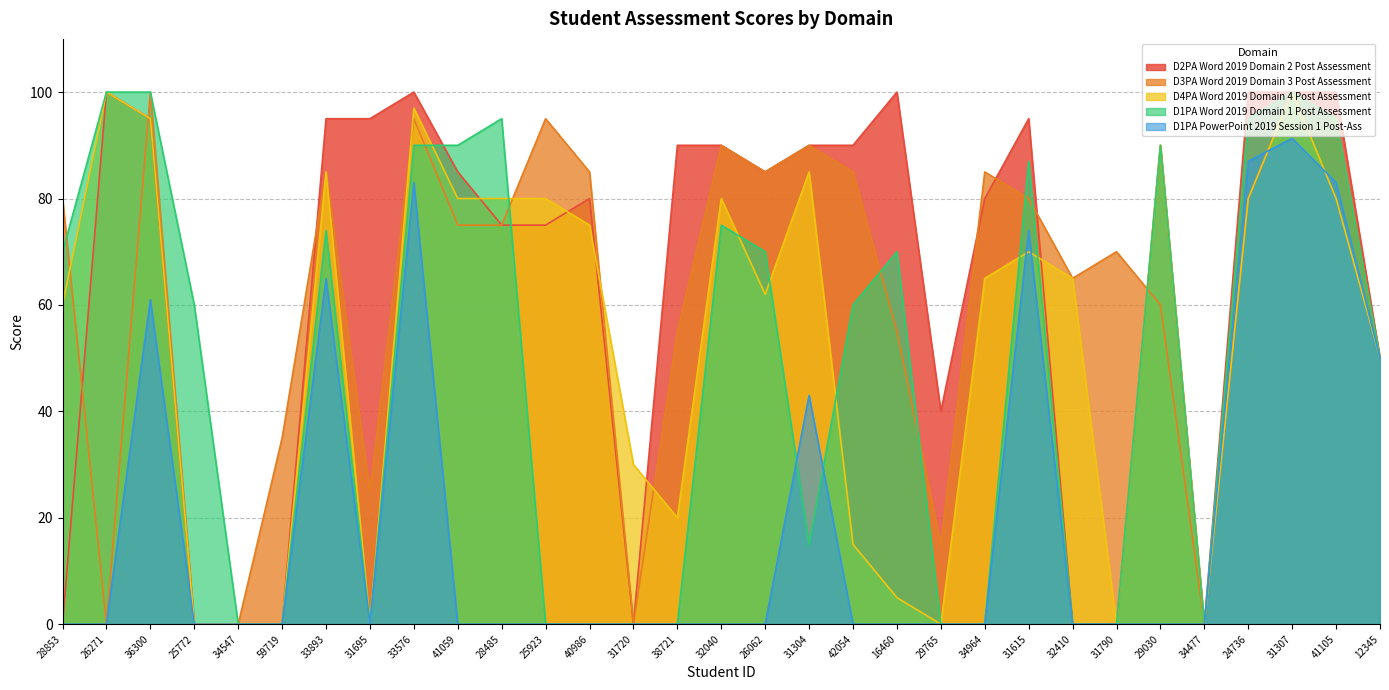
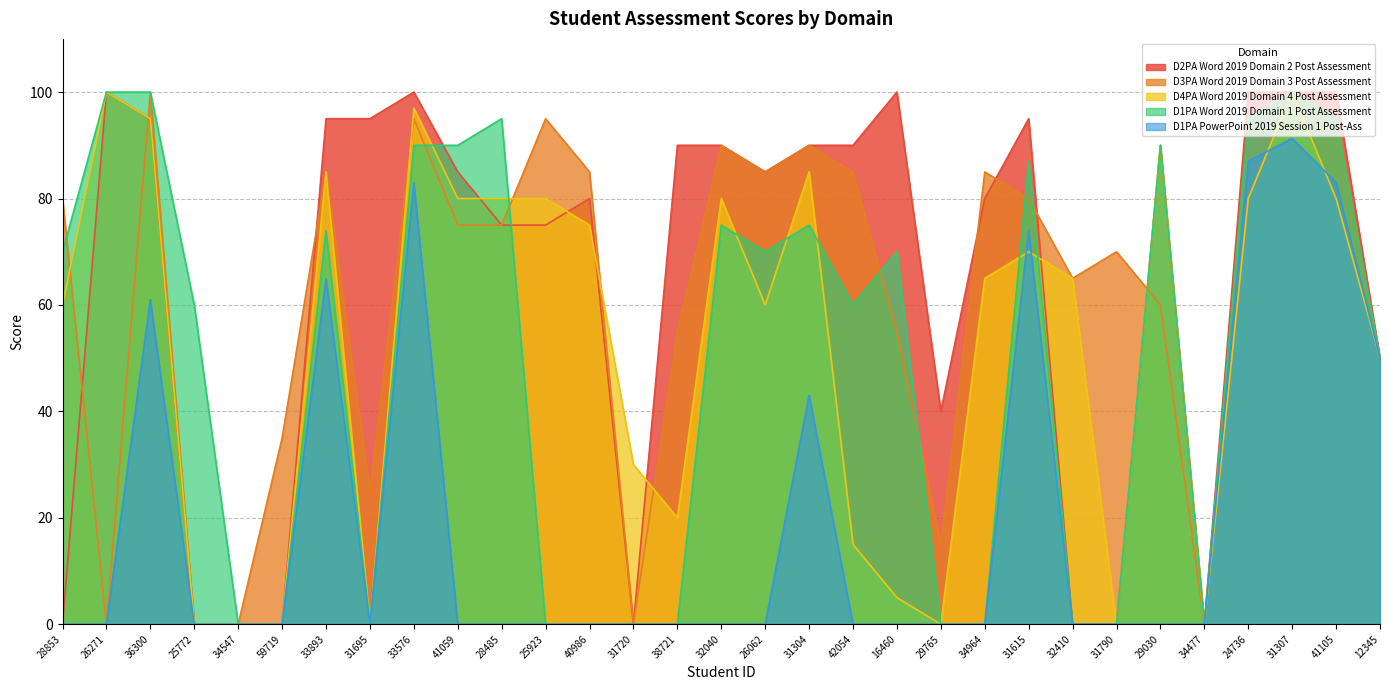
D4PA Word 2019 Domain 4 Post Assessment, 26062: 62 -> 60
D1PA Word 2019 Domain 1 Post Assessment, 31304: 15 -> 75
